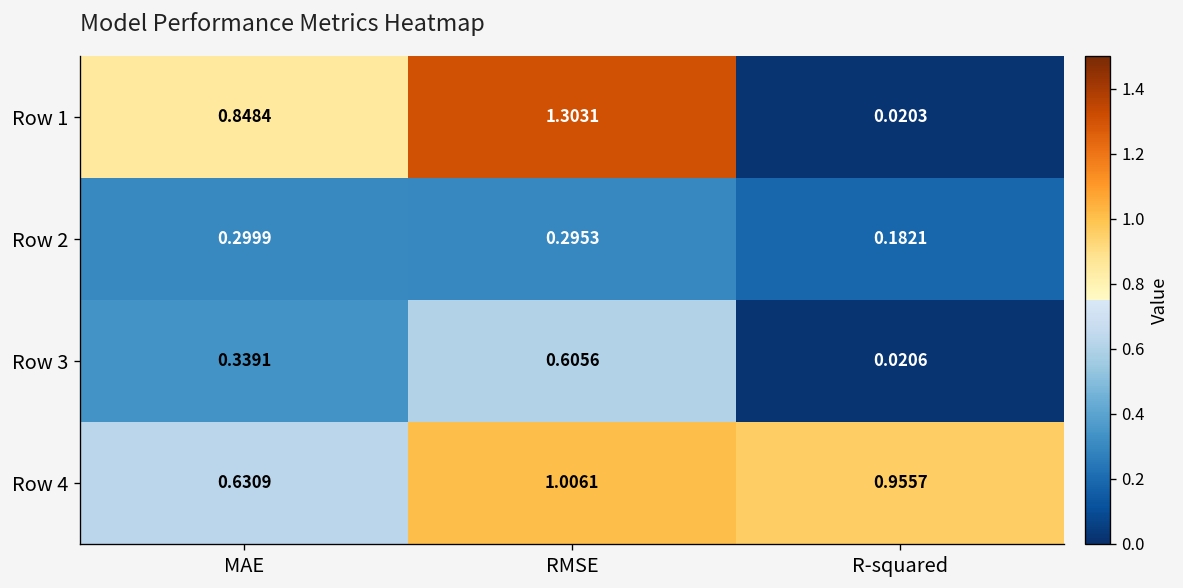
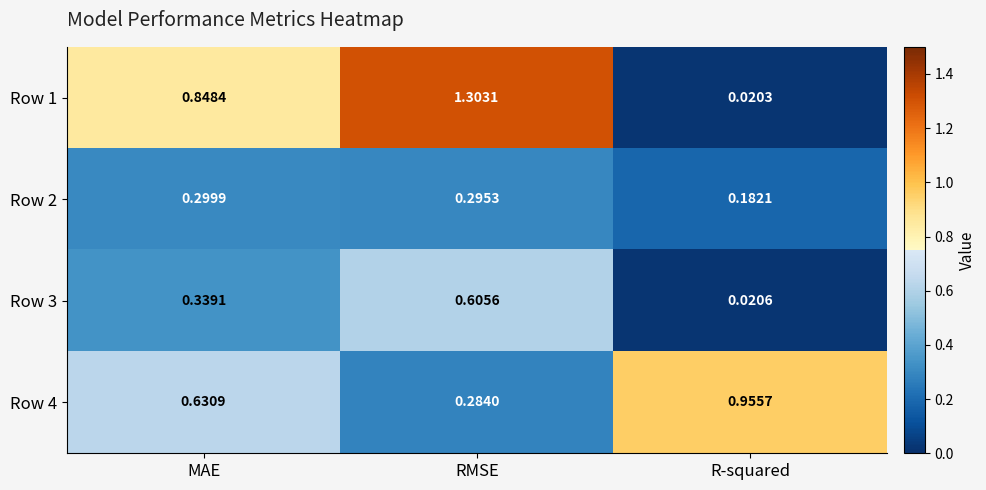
Row 4, RMSE: 1.0061 -> 0.2840
